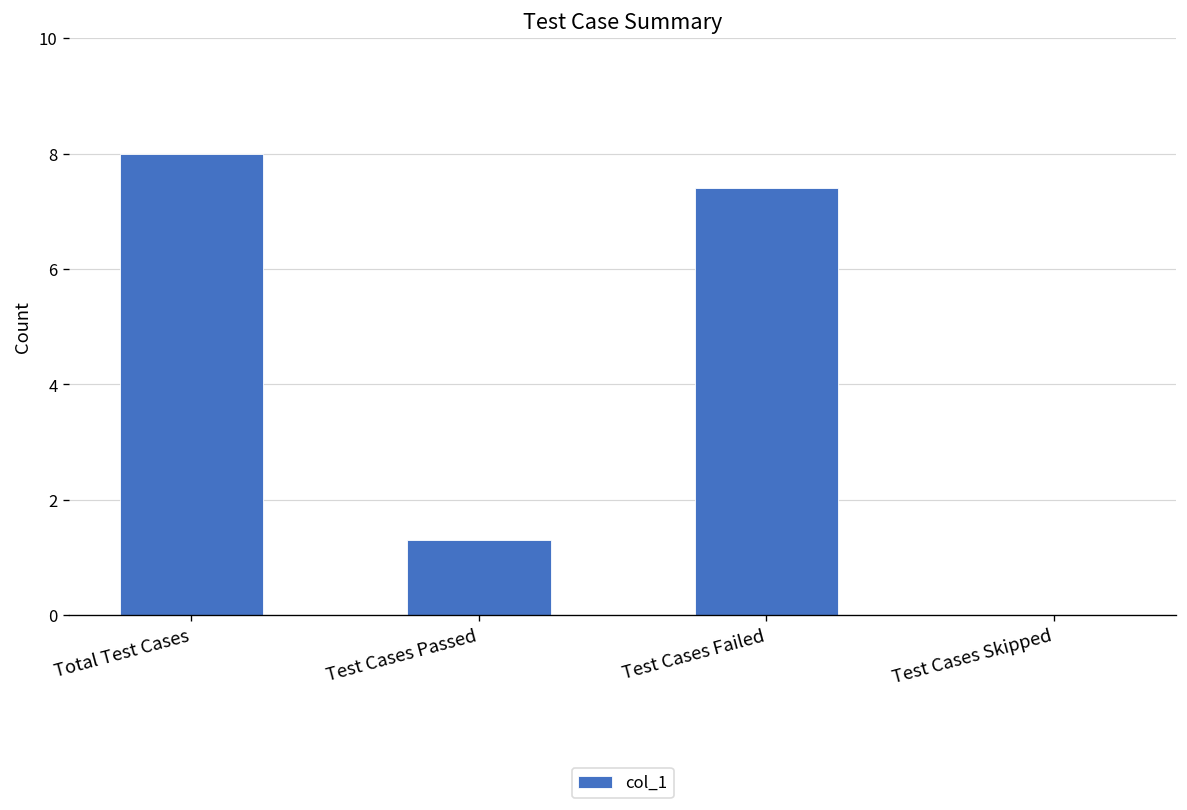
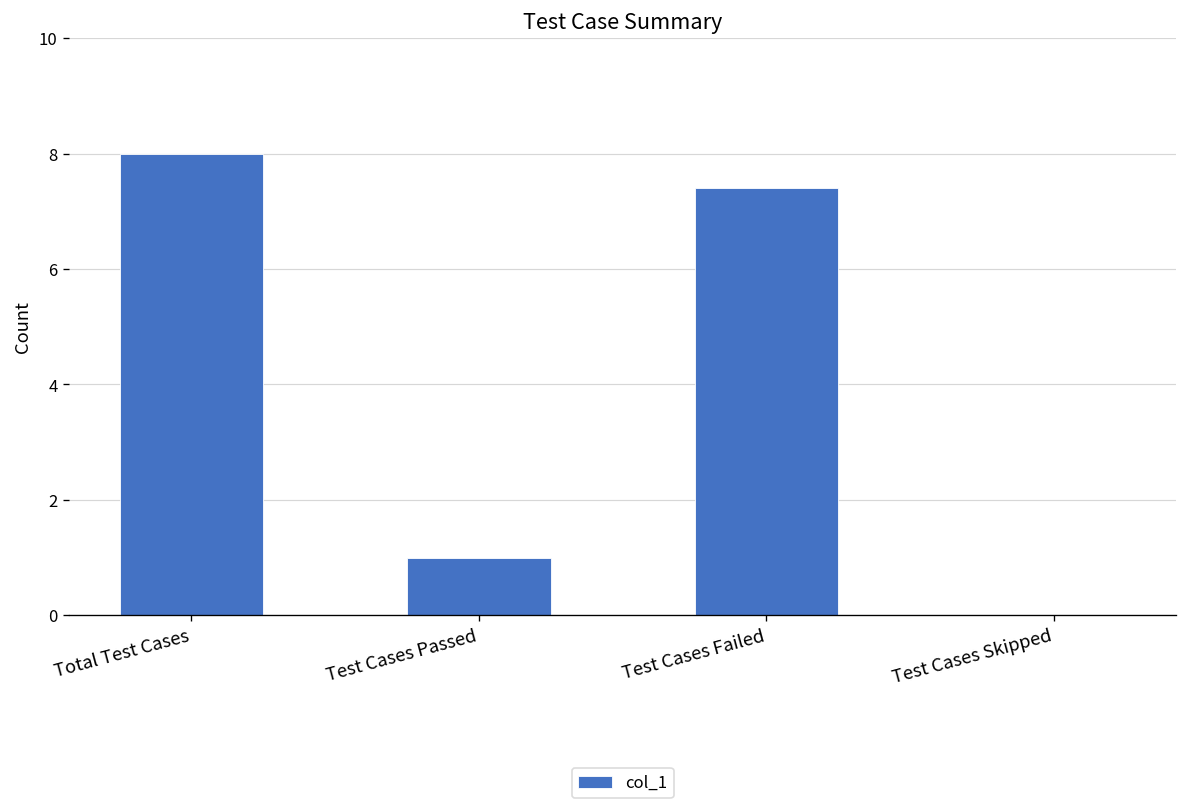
Test Cases Passed: 1.3 -> 1.0
